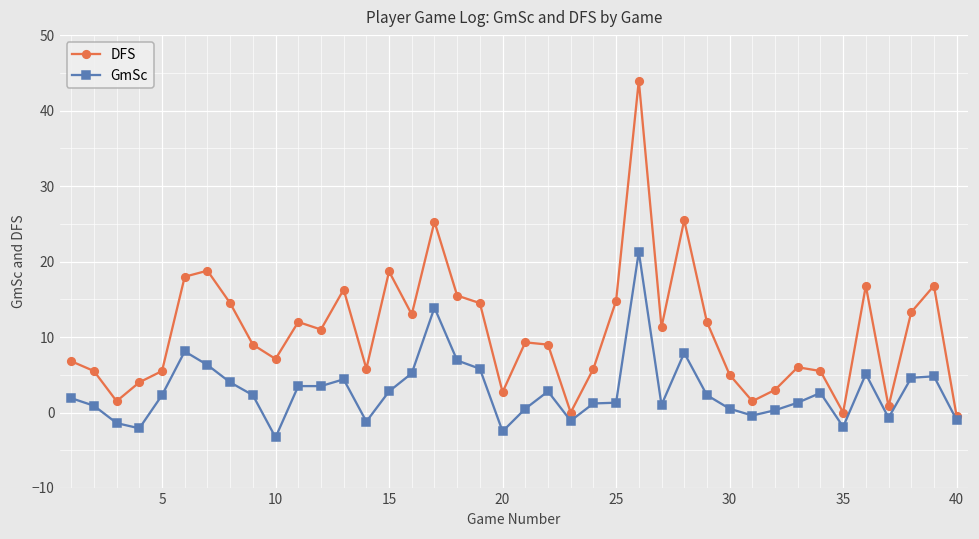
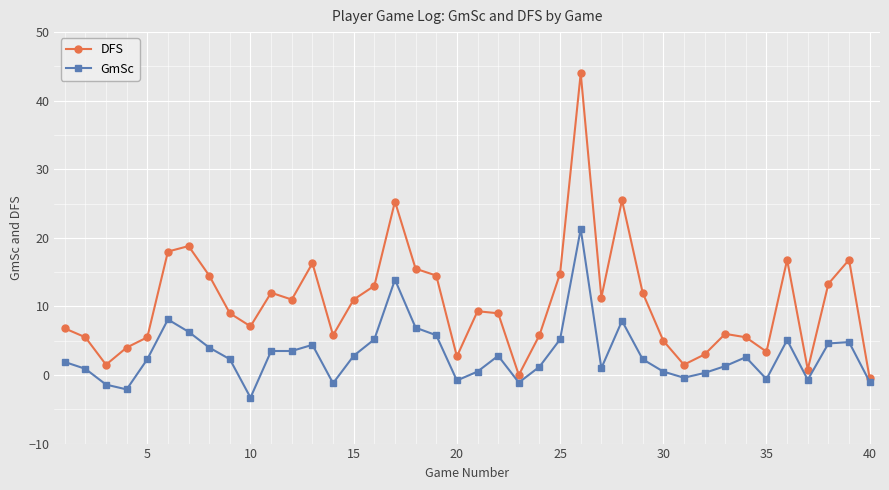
DFS, 15: 19 -> 11
GmSc, 20: -3 -> -1
GmSc, 25: 1 -> 5
DFS, 35: 0 -> 3
GmSc, 35: -2 -> -1
